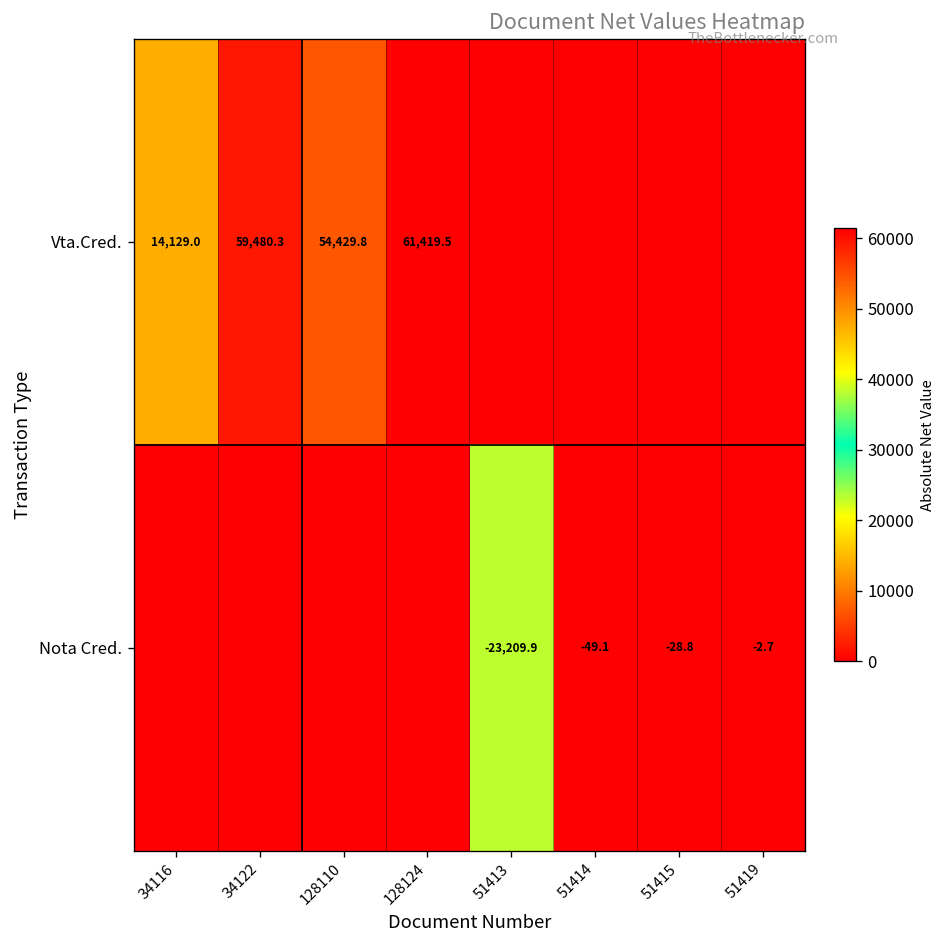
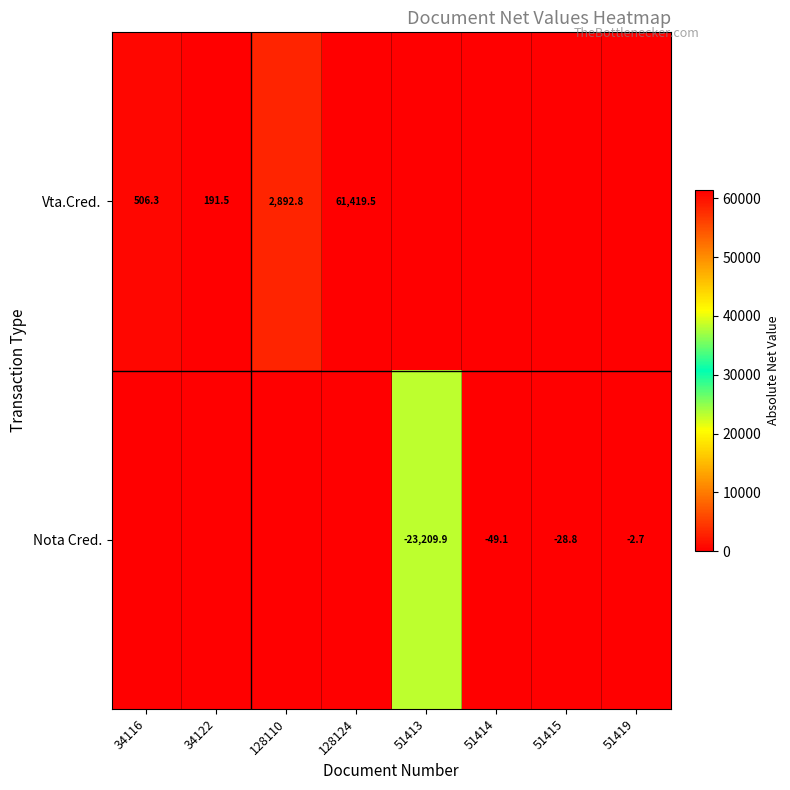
Vta.Cred., 34116: 14,129.0 -> 506.3
Vta.Cred., 34122: 59,480.3 -> 191.5
Vta.Cred., 128110: 54,429.8 -> 2,892.8
